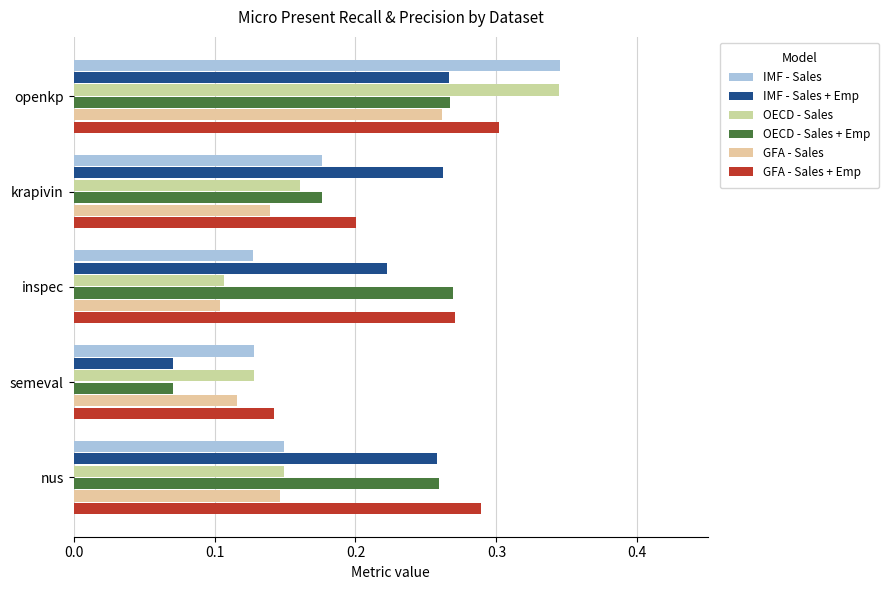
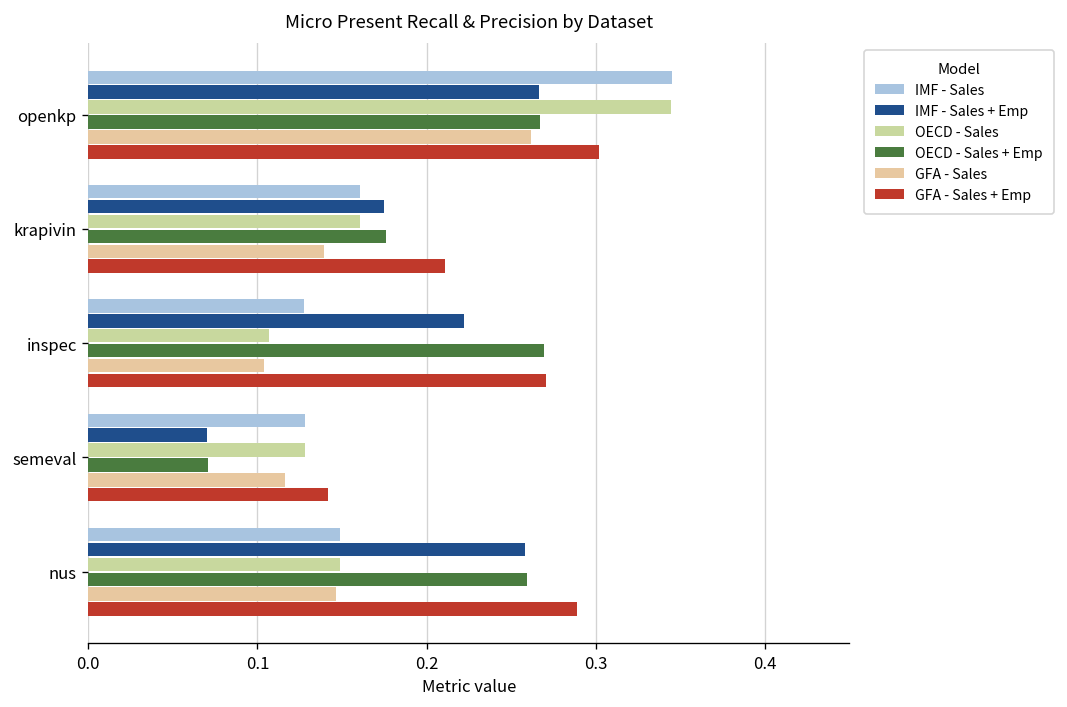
IMF - Sales, krapivin: 0.176 -> 0.161
IMF - Sales + Emp, krapivin: 0.262 -> 0.175
GFA - Sales + Emp, krapivin: 0.200 -> 0.211
